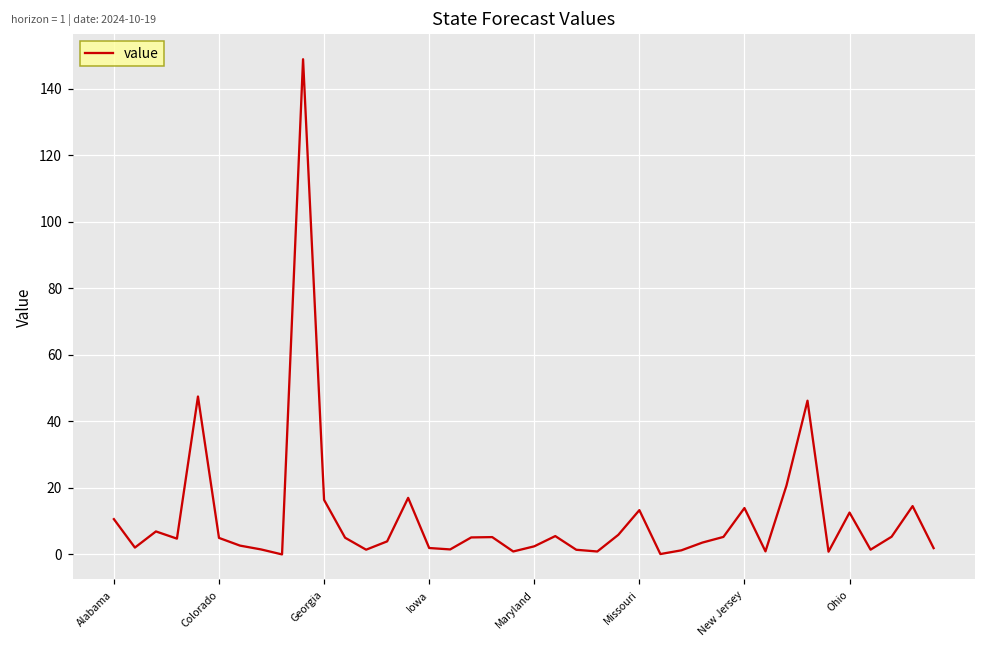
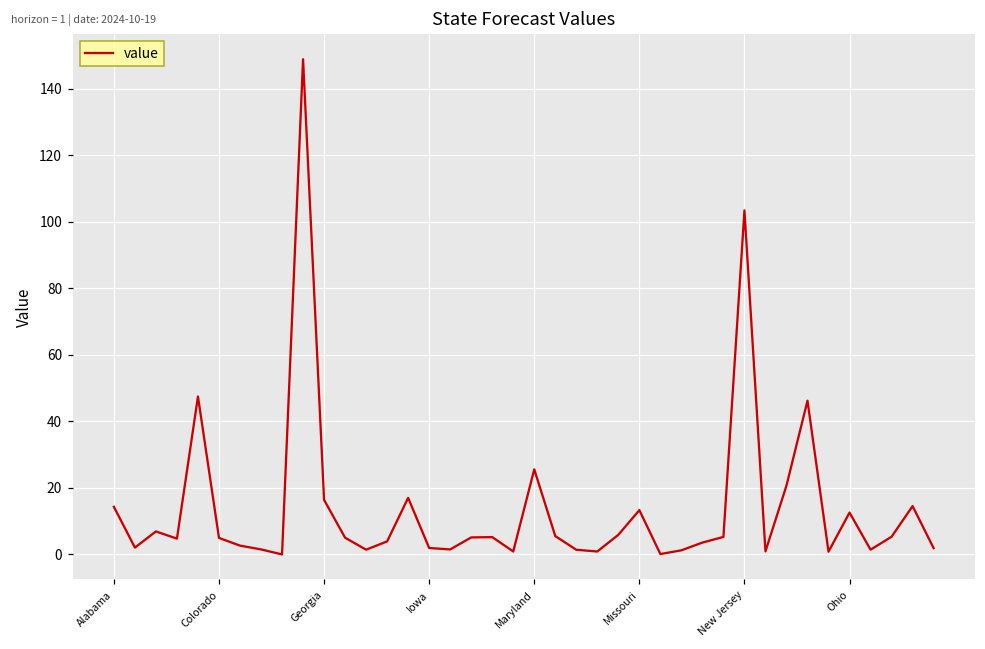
Alabama: 11 -> 14
Maryland: 2 -> 26
New Jersey: 14 -> 103
